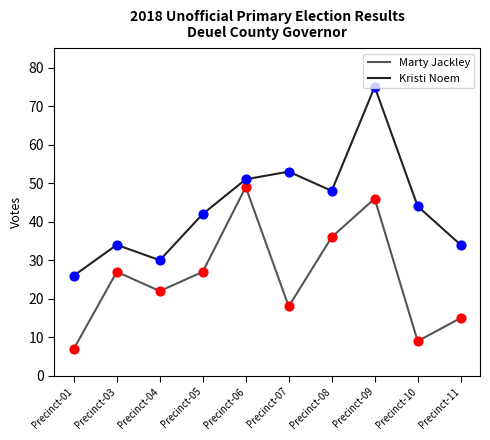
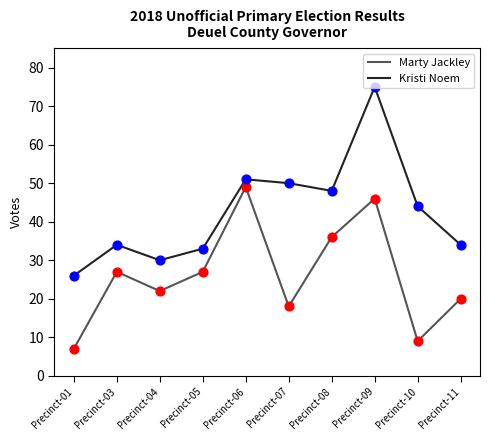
Kristi Noem, Precinct-05: 42 -> 33
Kristi Noem, Precinct-07: 53 -> 50
Marty Jackley, Precinct-11: 15 -> 20
